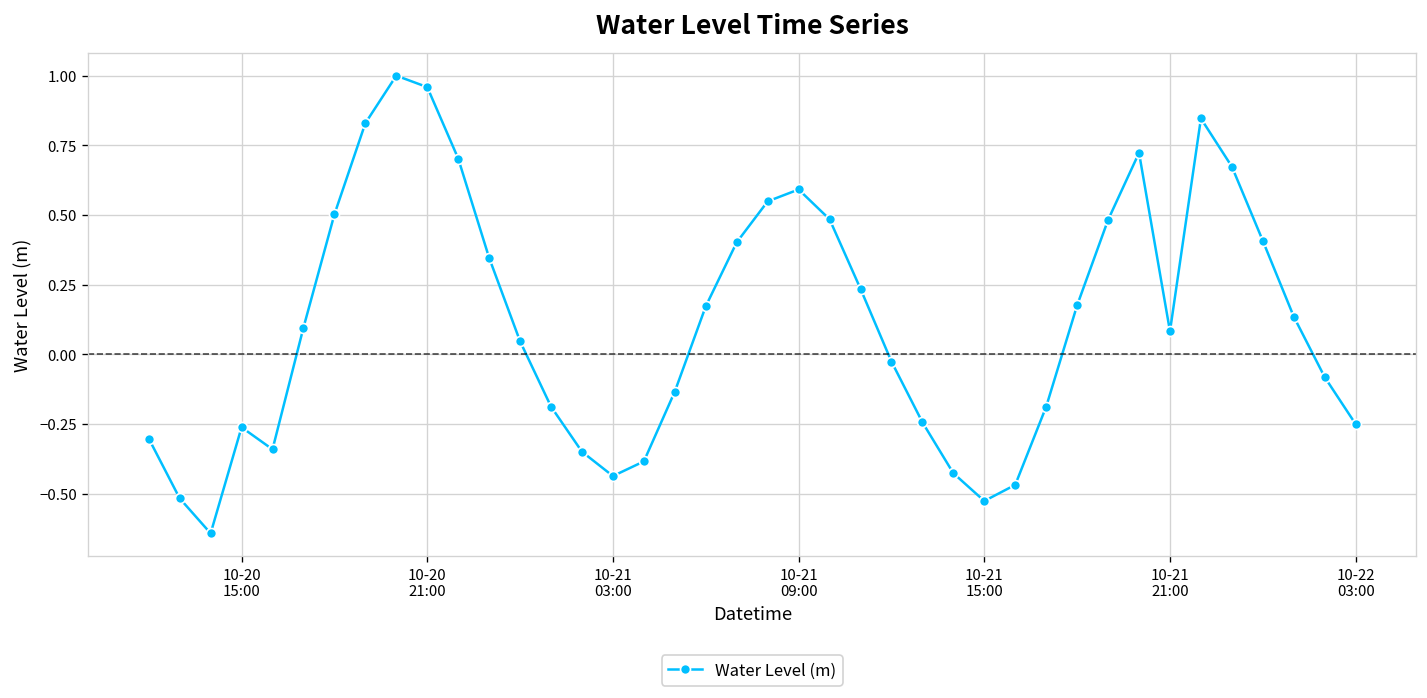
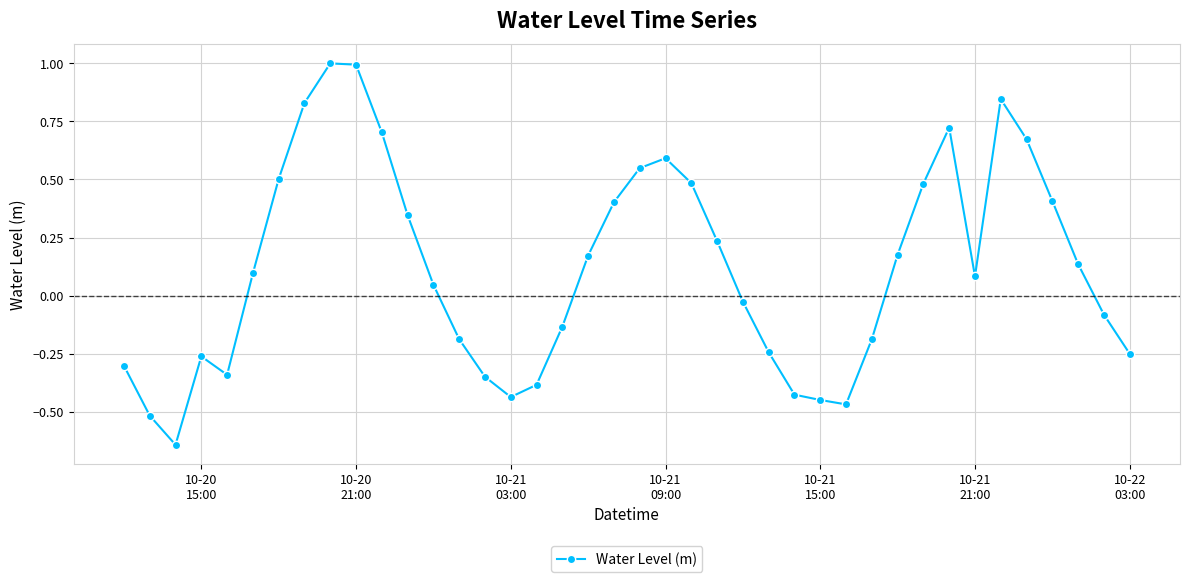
10-20 21:00: 0.96 -> 0.99
10-21 15:00: -0.53 -> -0.45
